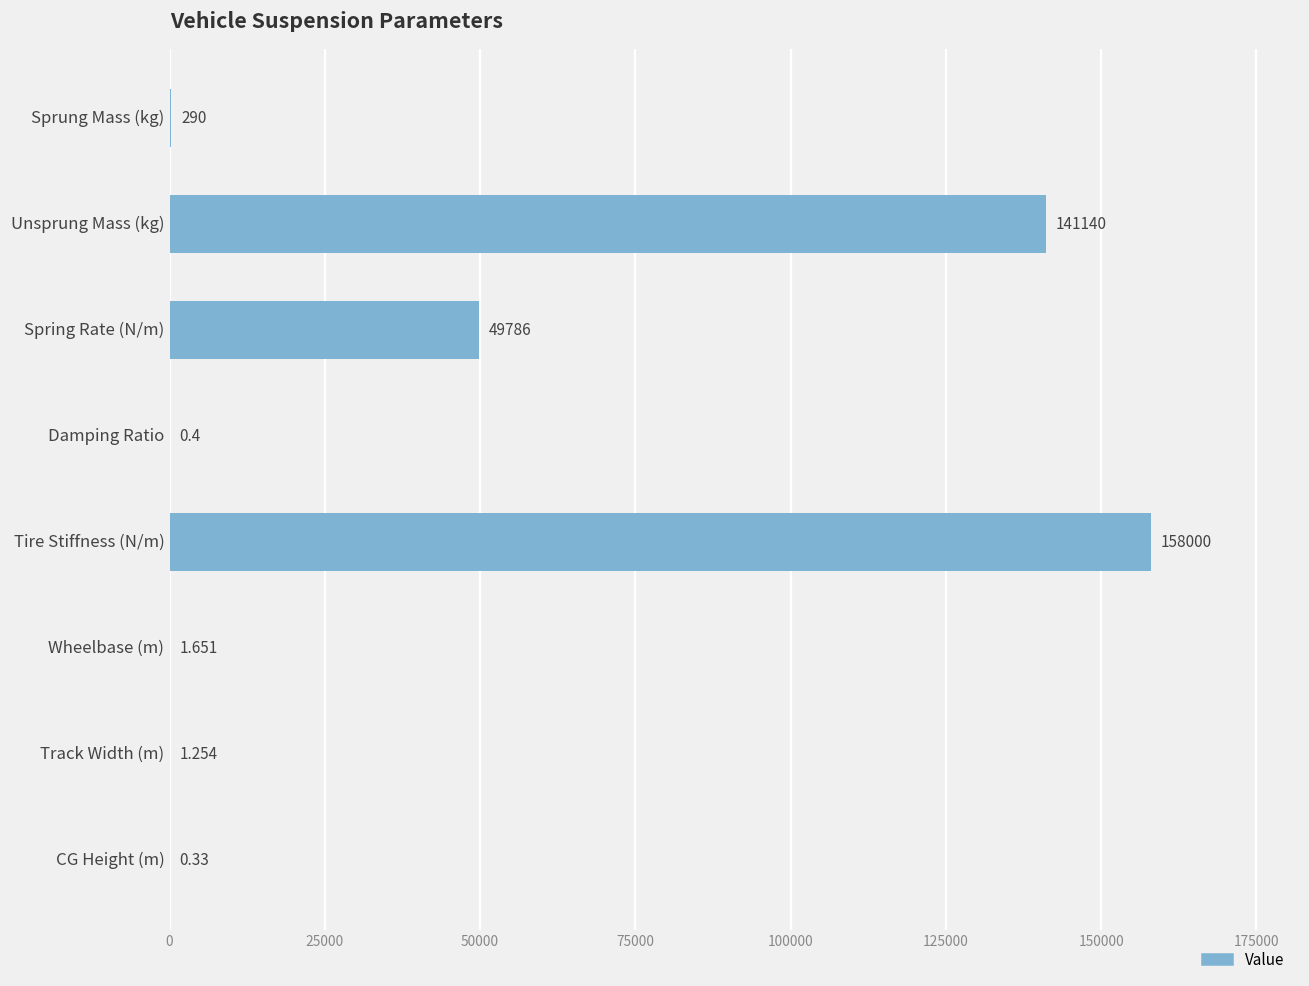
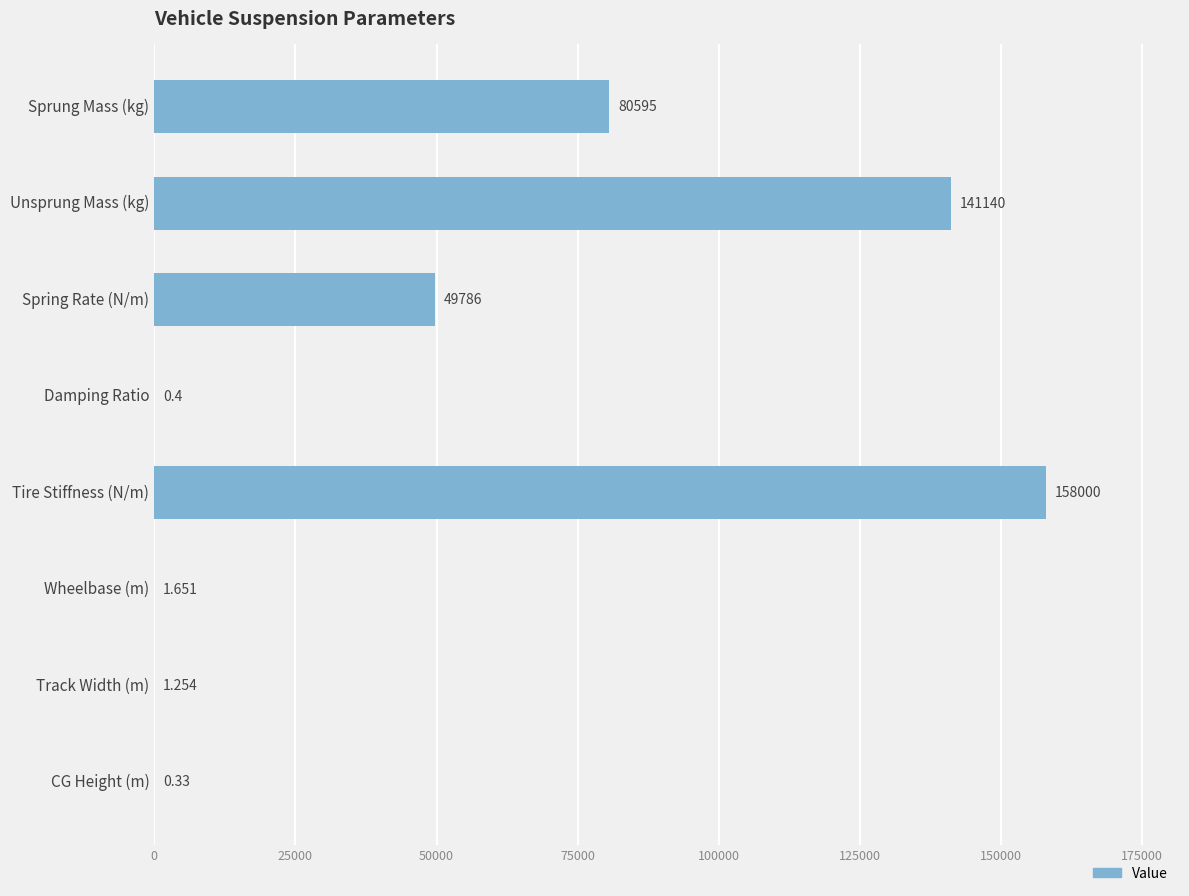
Sprung Mass (kg): 290 -> 80595
